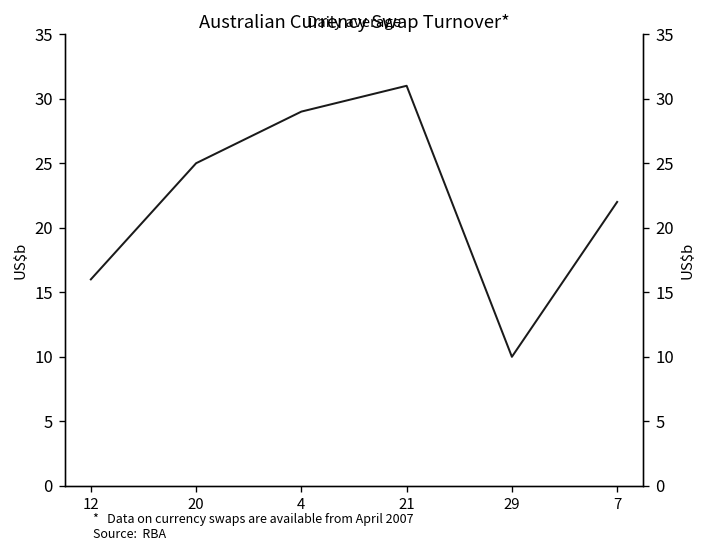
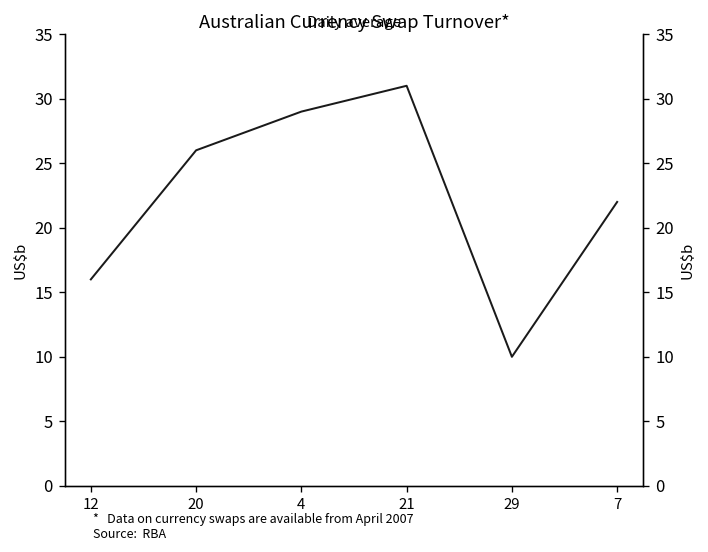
20: 25 -> 26
